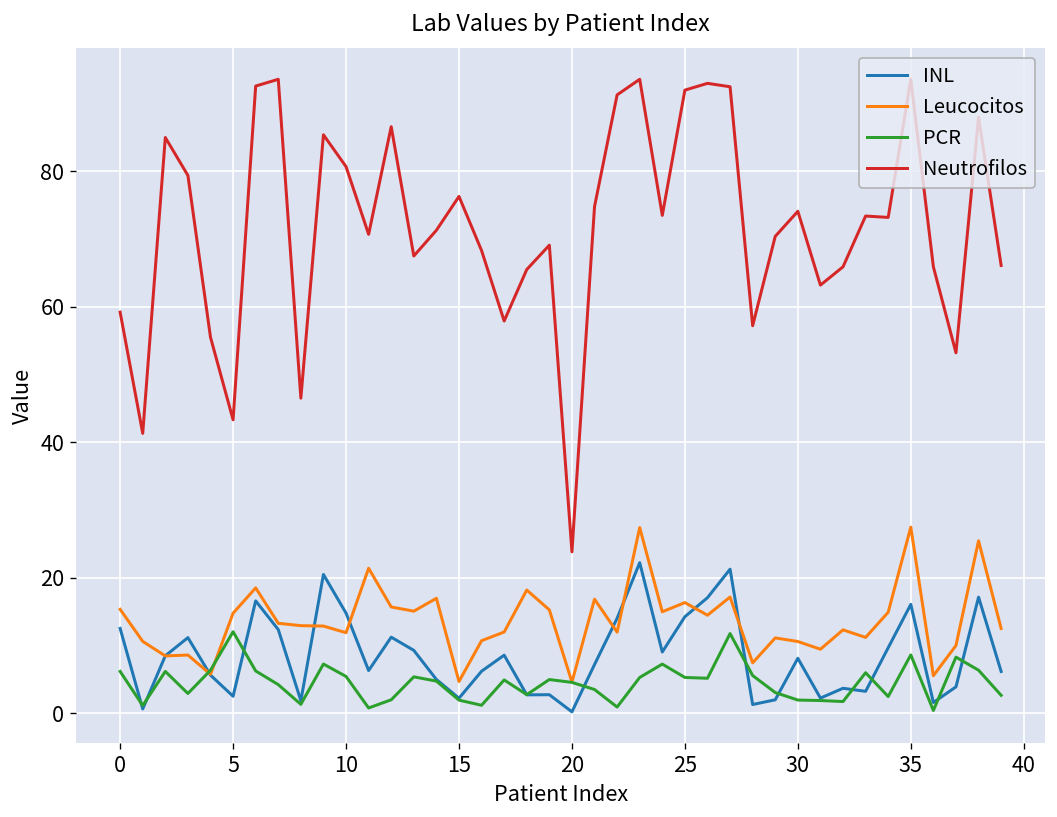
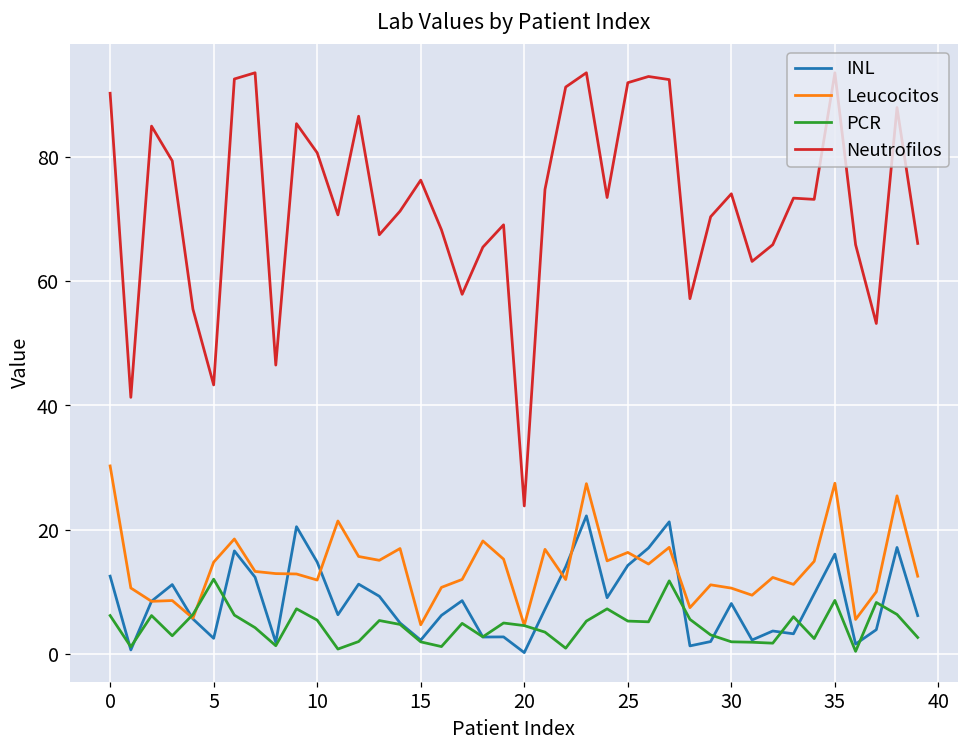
Leucocitos, 0: 15 -> 30
Neutrofilos, 0: 59 -> 90
